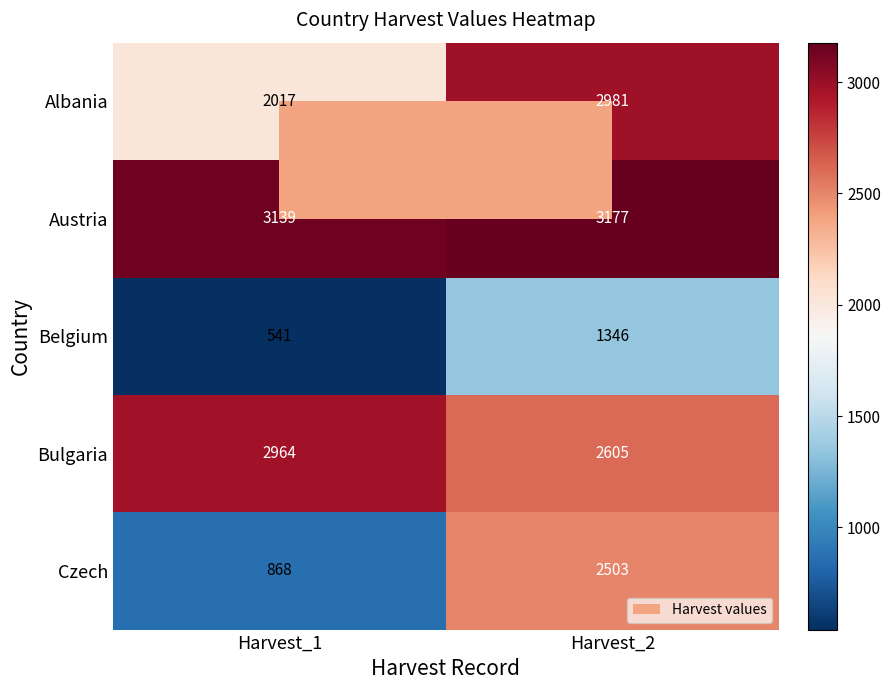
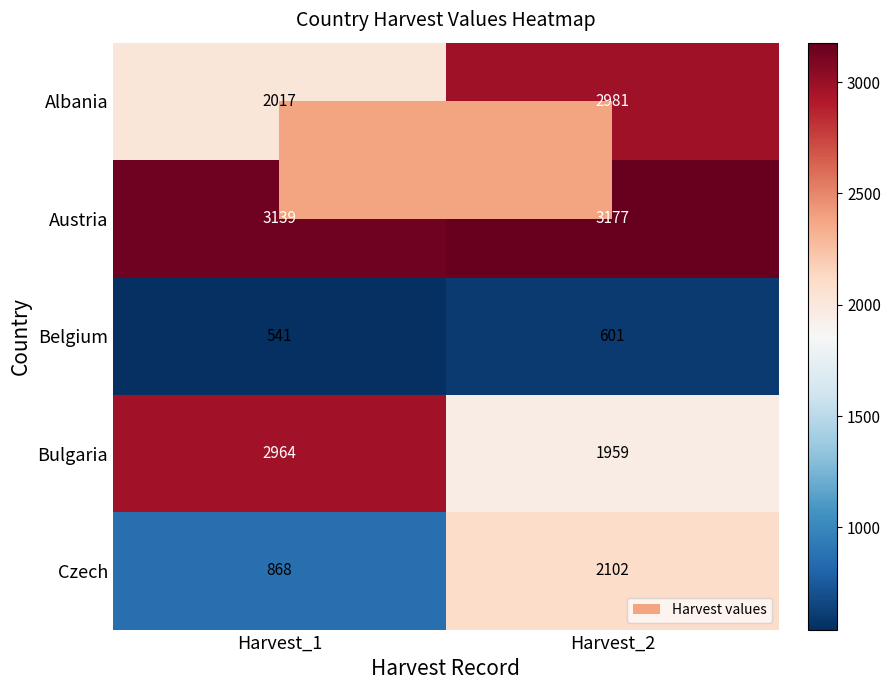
Belgium, Harvest_2: 1346 -> 601
Bulgaria, Harvest_2: 2605 -> 1959
Czech, Harvest_2: 2503 -> 2102
